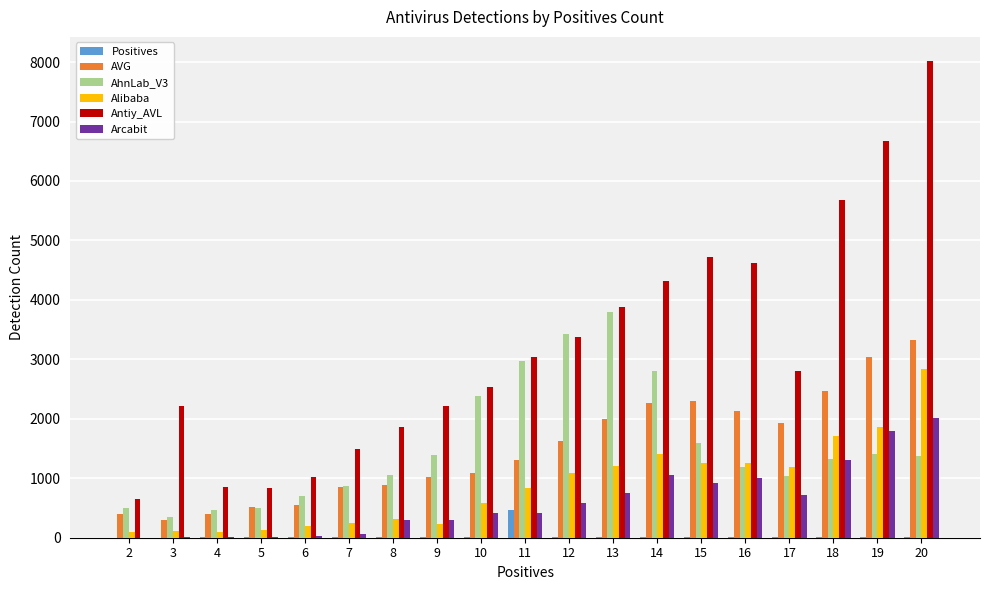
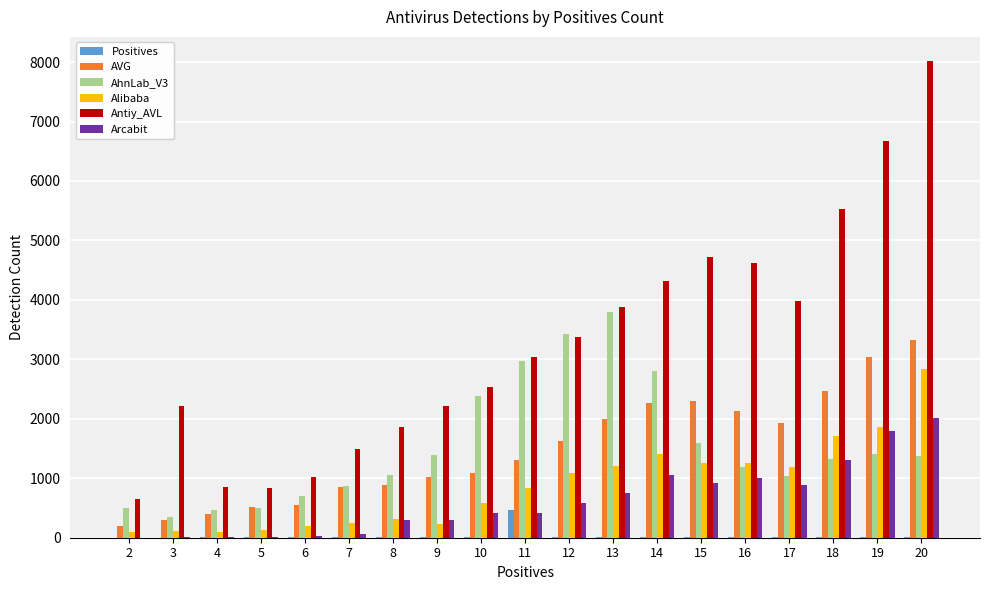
AVG, 2: 400 -> 200
Antiy_AVL, 17: 2800 -> 4000
Arcabit, 17: 700 -> 900
Antiy_AVL, 18: 5700 -> 5500
